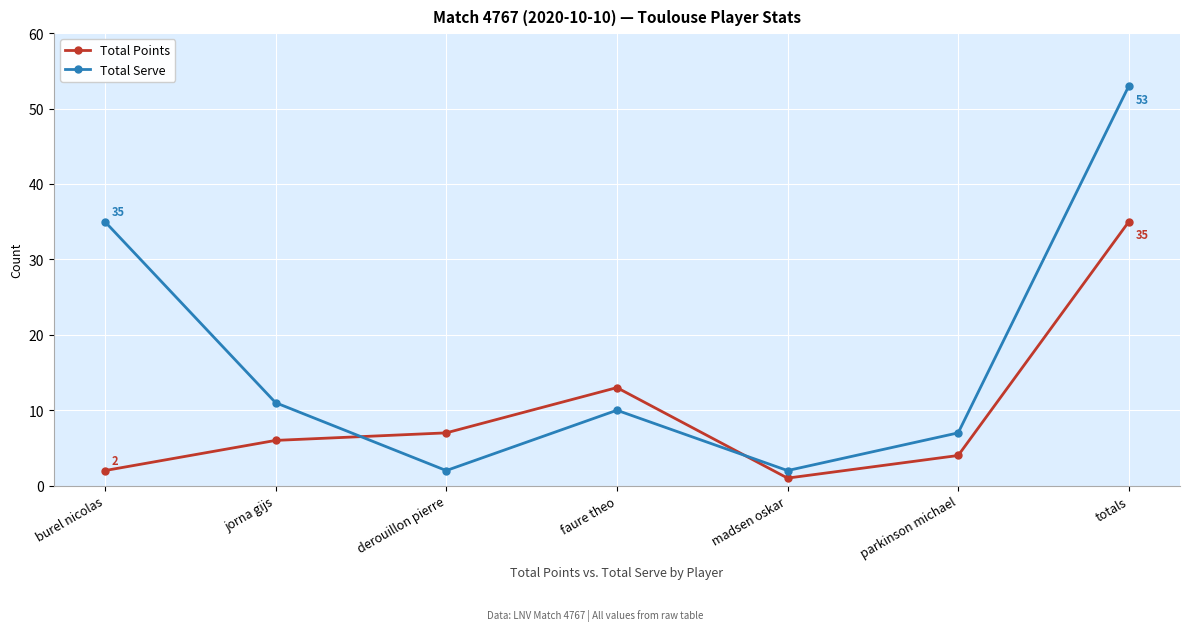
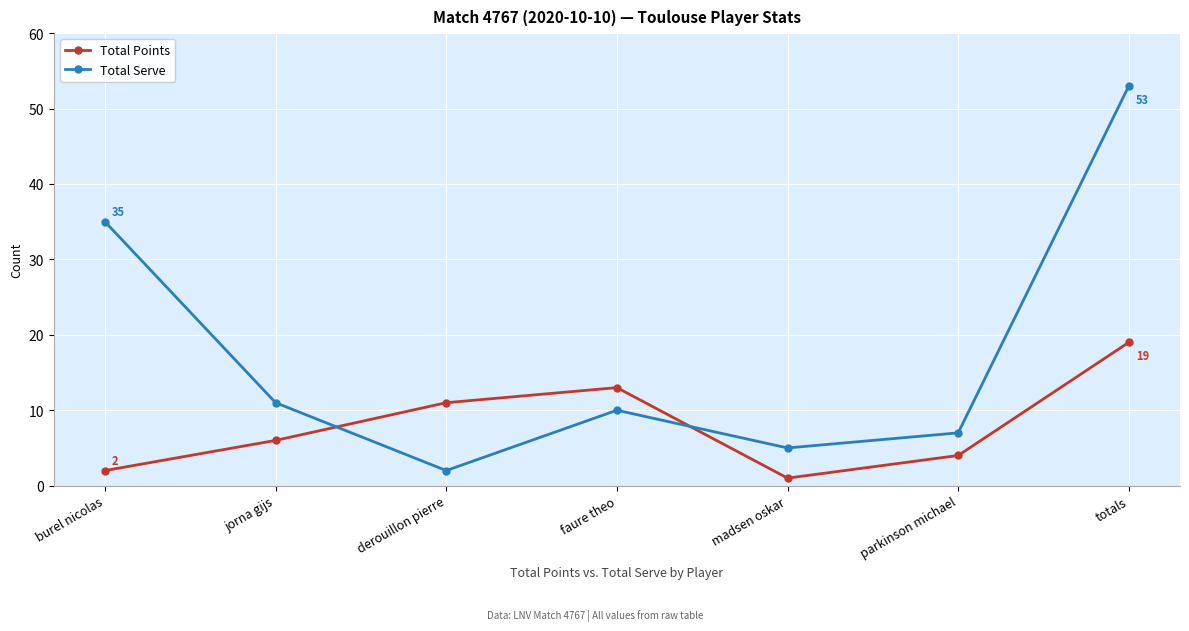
Total Points, derouillon pierre: 7 -> 11
Total Serve, madsen oskar: 2 -> 5
Total Points, totals: 35 -> 19
